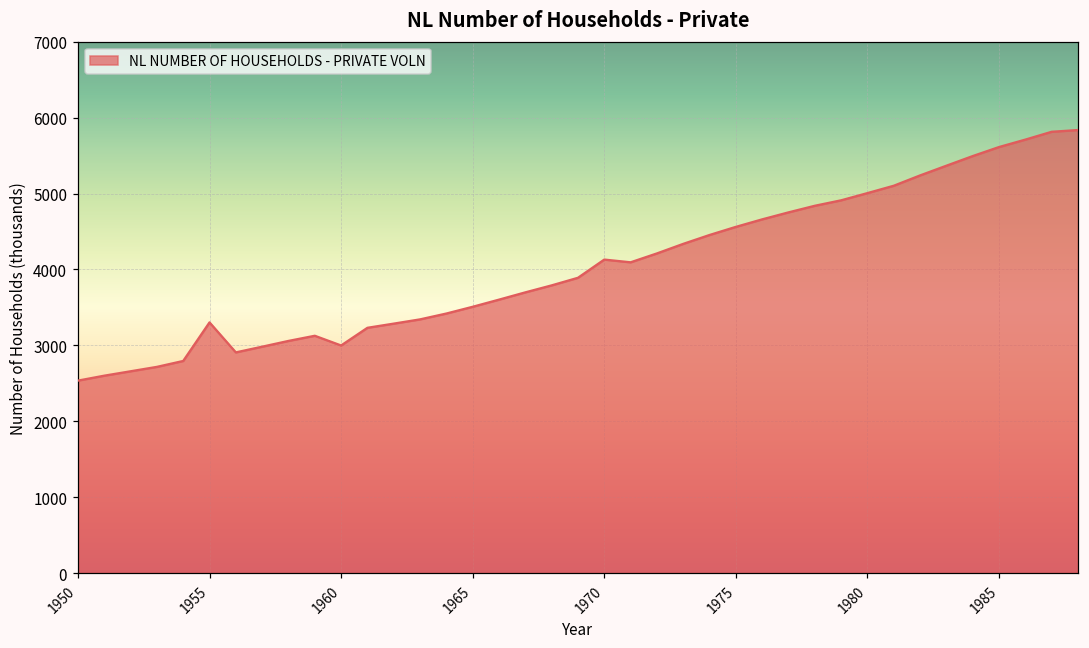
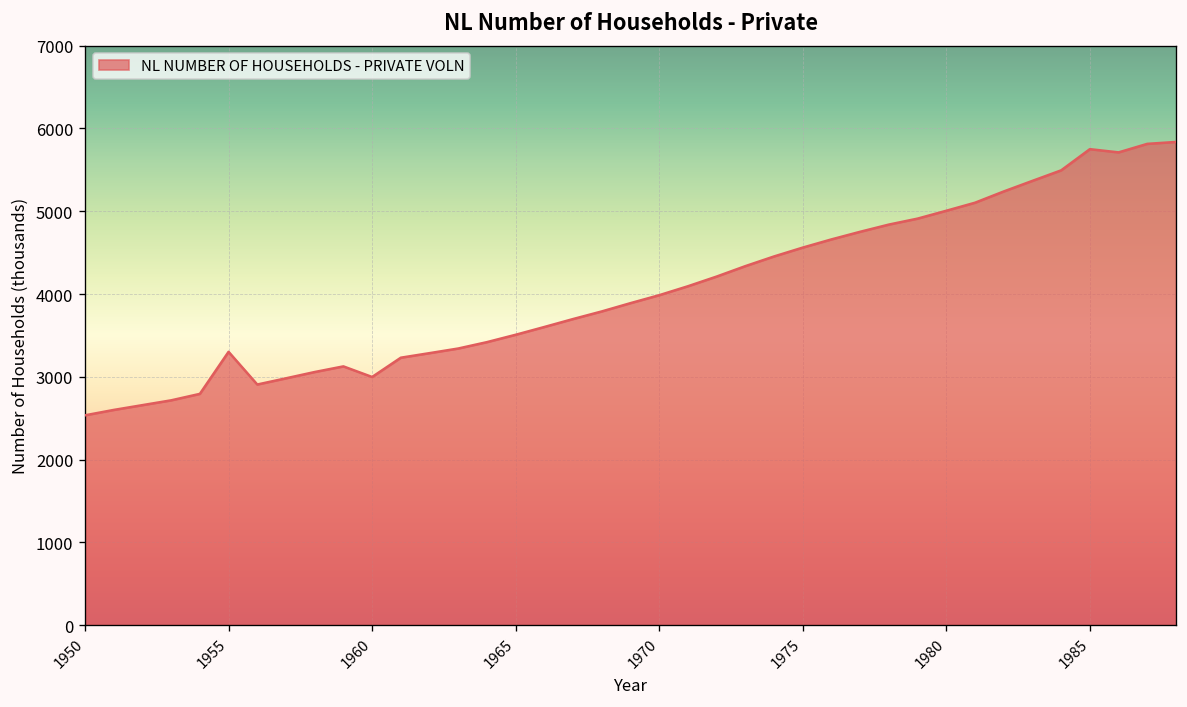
1970: 4100 -> 4000
1985: 5600 -> 5800
